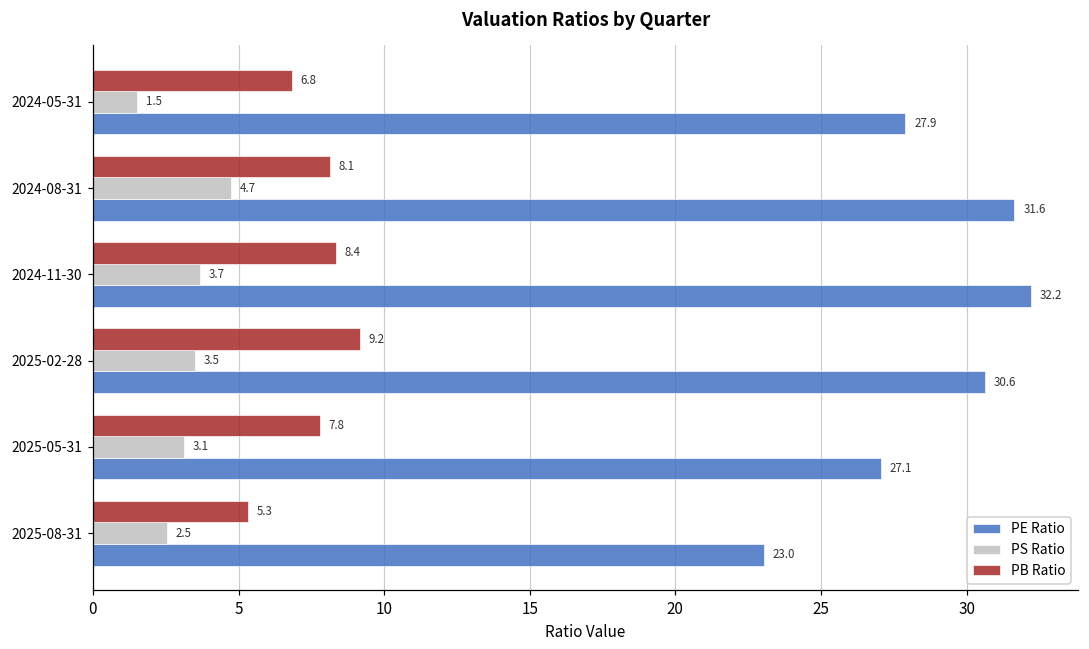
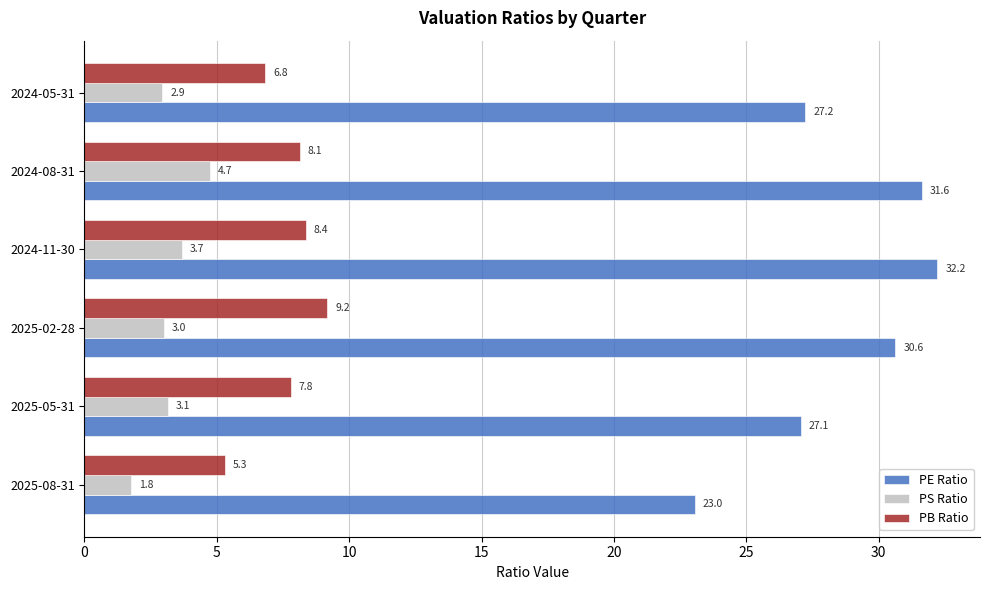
PS Ratio, 2024-05-31: 1.5 -> 2.9
PE Ratio, 2024-05-31: 27.9 -> 27.2
PS Ratio, 2025-02-28: 3.5 -> 3.0
PS Ratio, 2025-08-31: 2.5 -> 1.8
